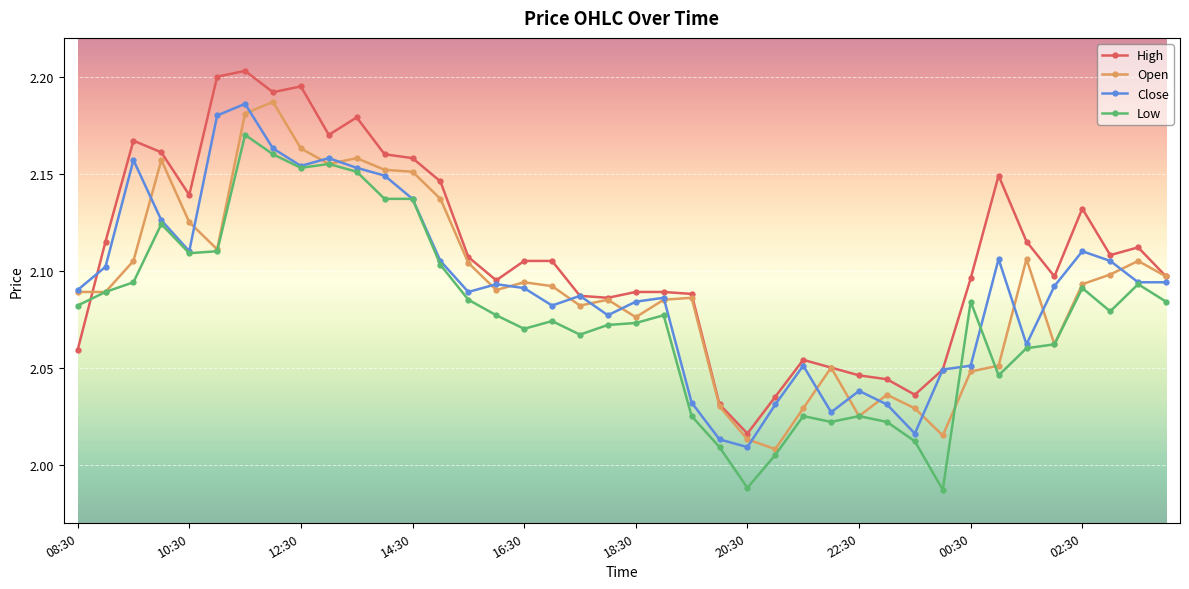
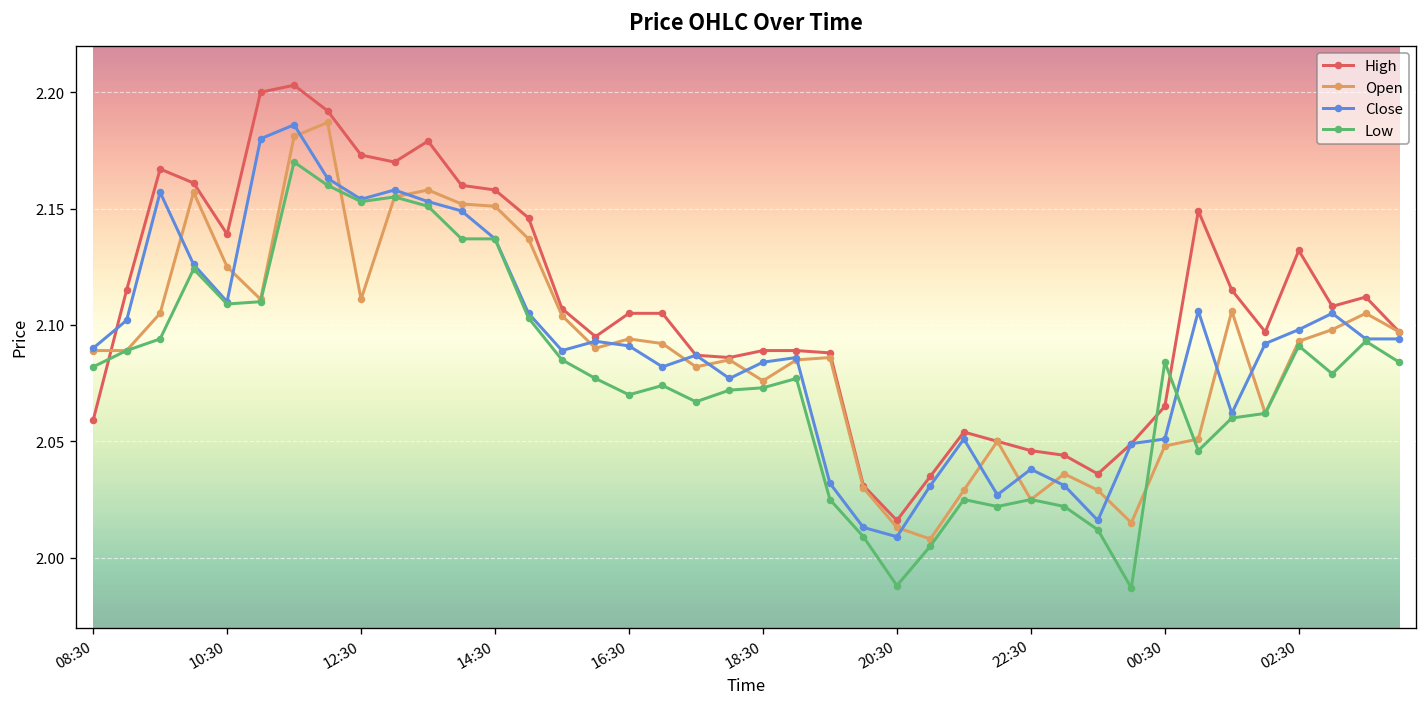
High, 12:30: 2.195 -> 2.173
Open, 12:30: 2.163 -> 2.111
High, 00:30: 2.096 -> 2.065
Close, 02:30: 2.110 -> 2.098
